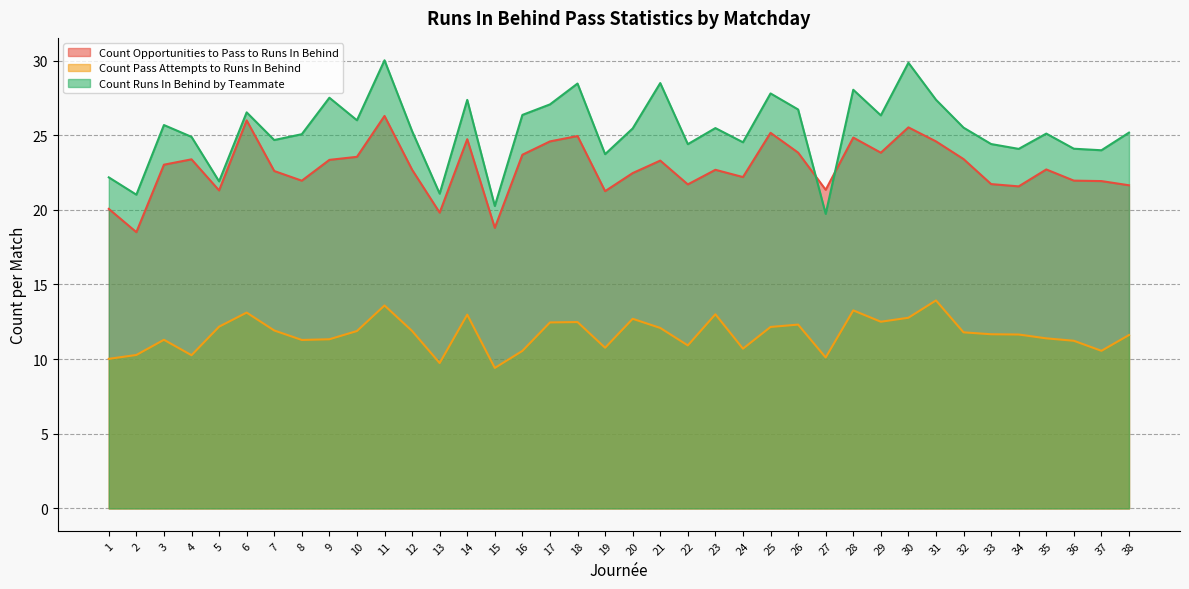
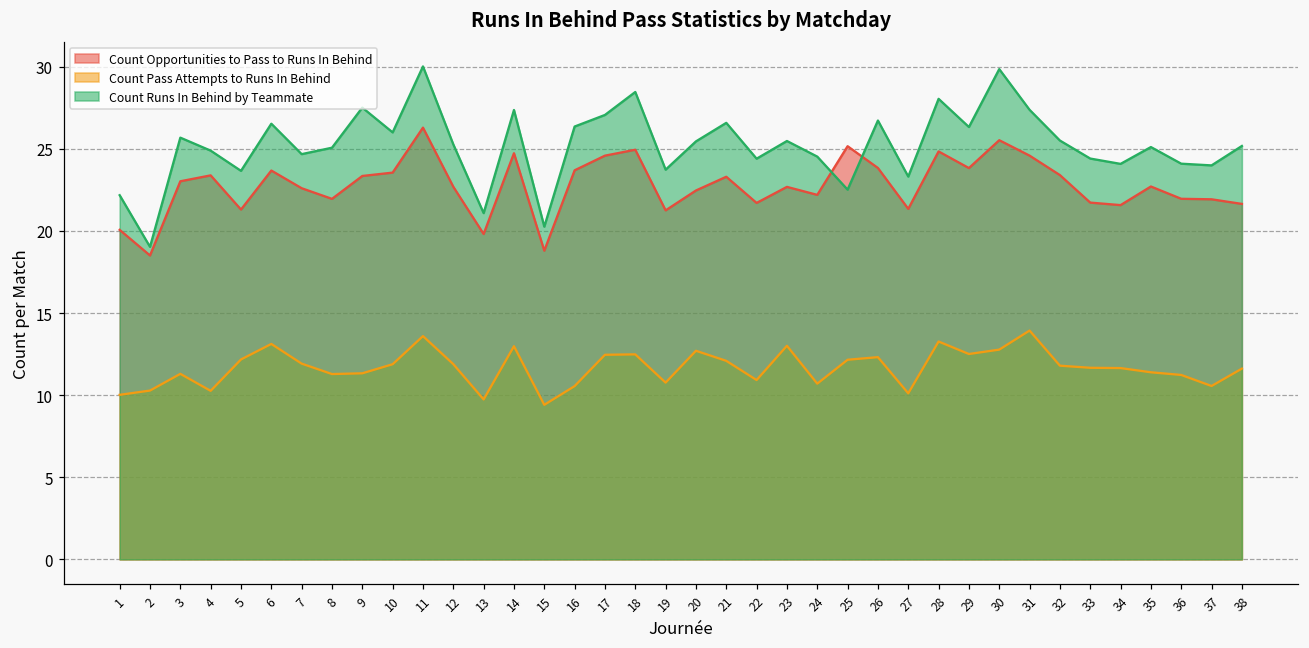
Count Runs In Behind by Teammate, 2: 21.0 -> 19.0
Count Runs In Behind by Teammate, 5: 21.9 -> 23.7
Count Opportunities to Pass to Runs In Behind, 6: 26.0 -> 23.7
Count Runs In Behind by Teammate, 21: 28.5 -> 26.6
Count Runs In Behind by Teammate, 25: 27.8 -> 22.5
Count Runs In Behind by Teammate, 27: 19.7 -> 23.3
